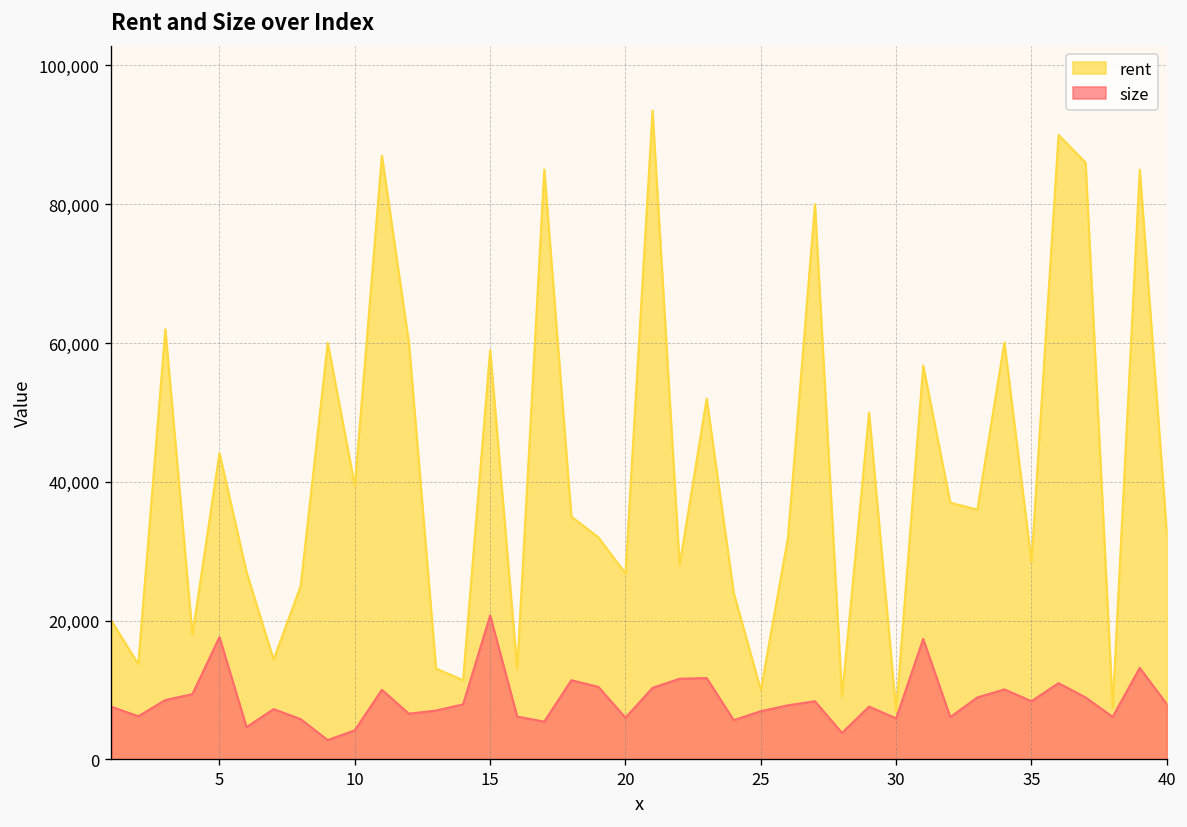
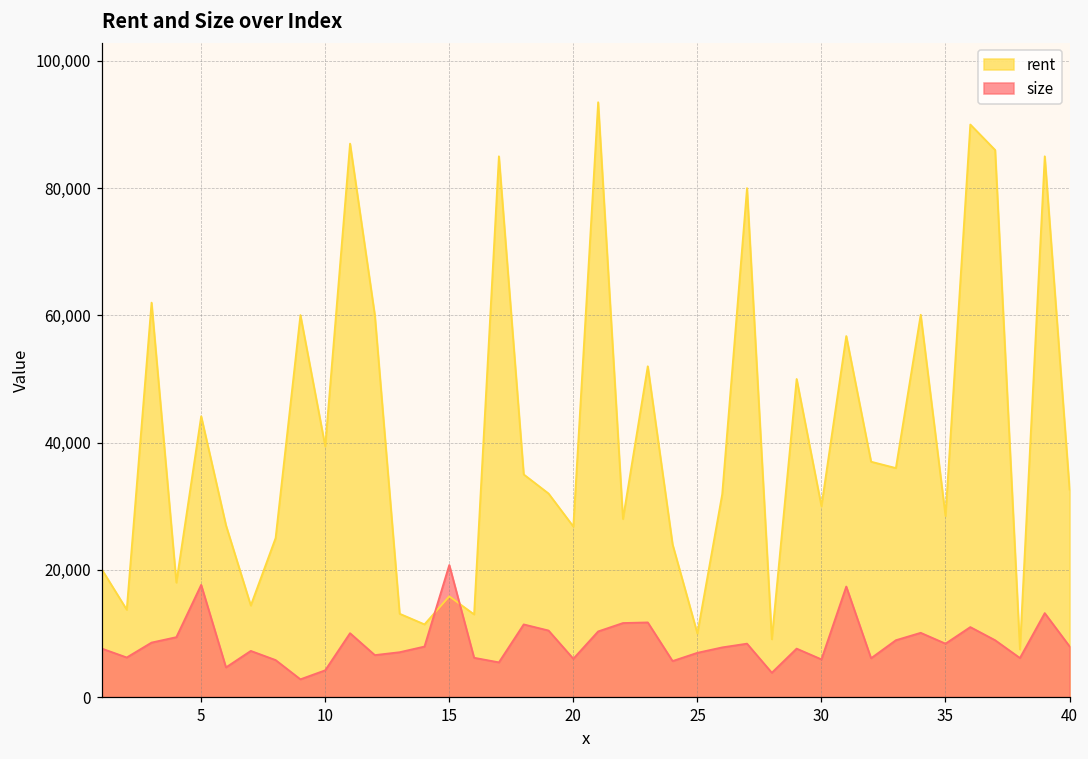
rent, 15: 59,000 -> 16,000
rent, 30: 7,000 -> 30,000
